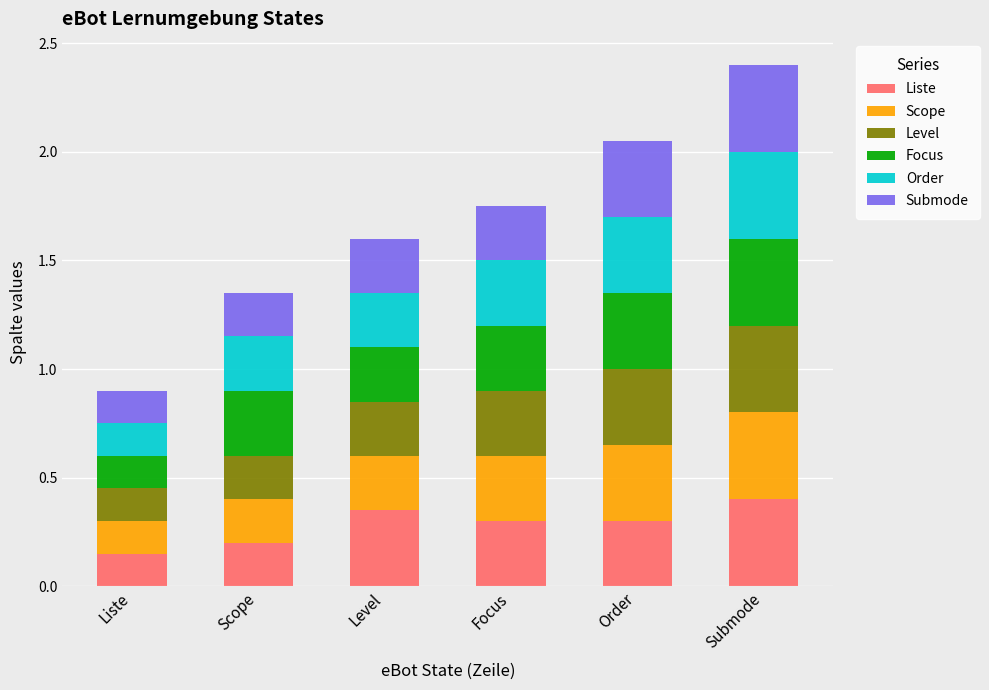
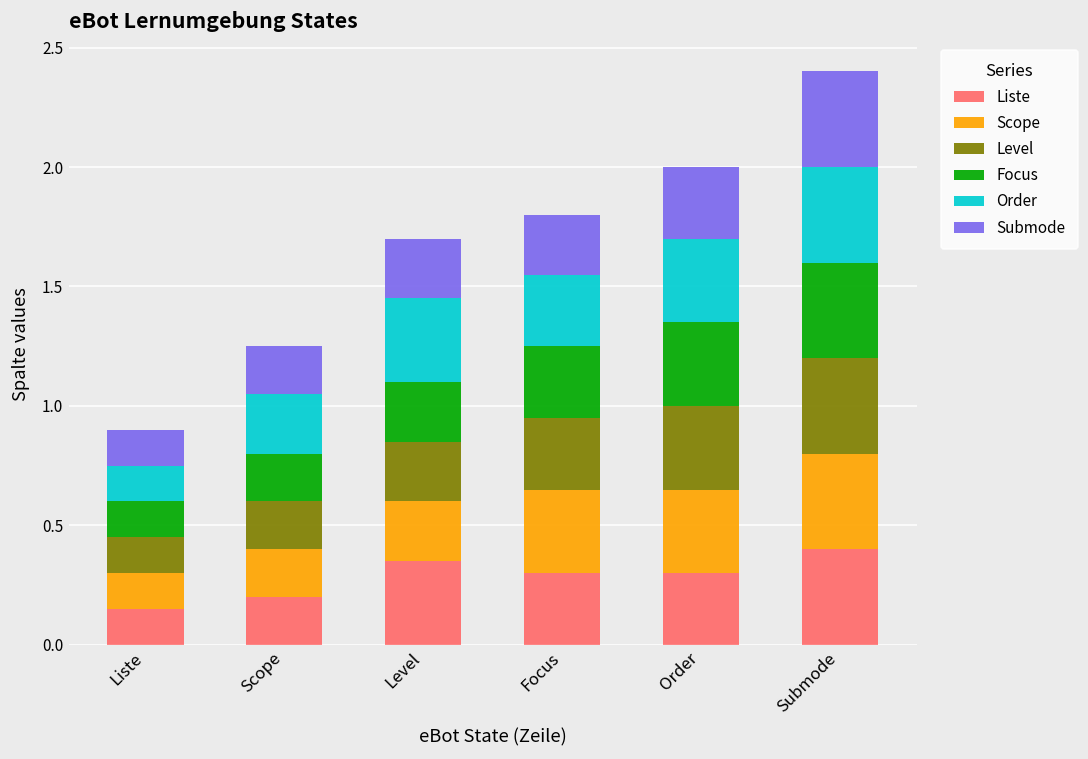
Focus, Scope: 0.30 -> 0.20
Order, Level: 0.25 -> 0.35
Scope, Focus: 0.30 -> 0.35
Submode, Order: 0.35 -> 0.30
